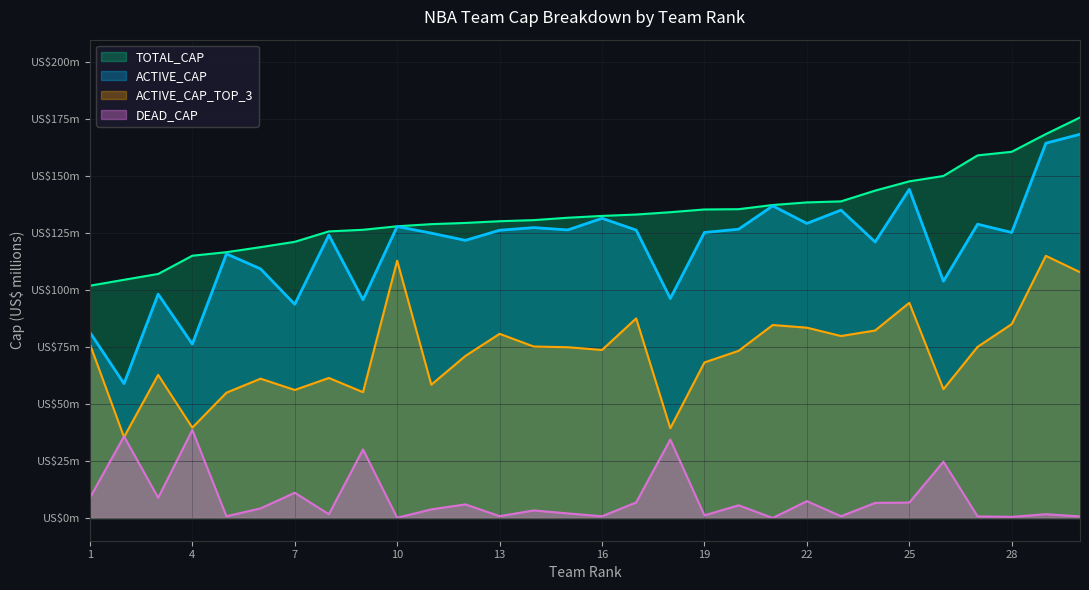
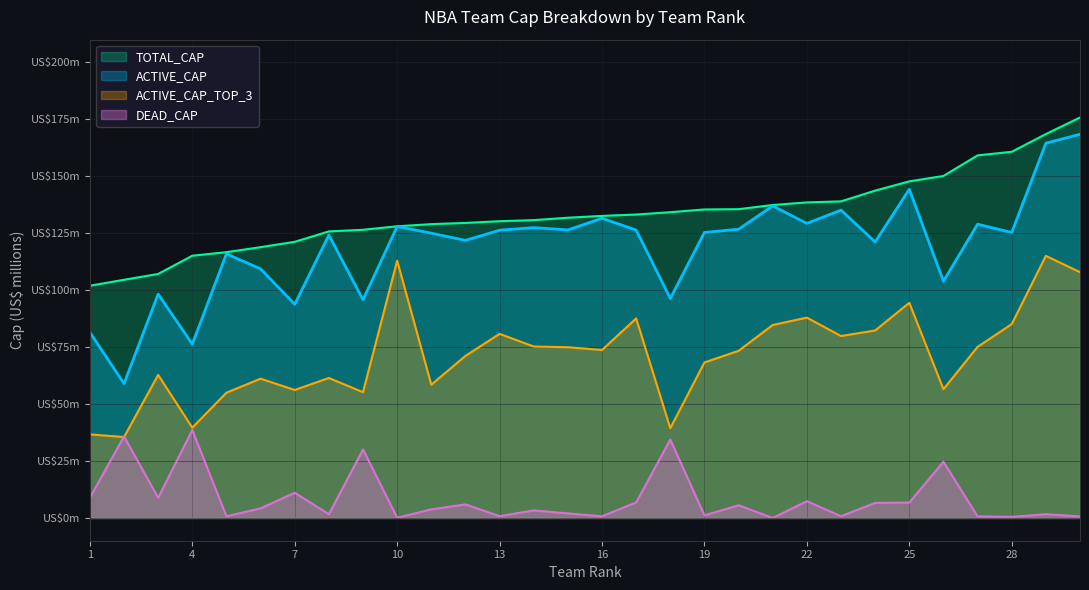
ACTIVE_CAP_TOP_3, 1: US$76m -> US$37m
ACTIVE_CAP_TOP_3, 22: US$84m -> US$88m
